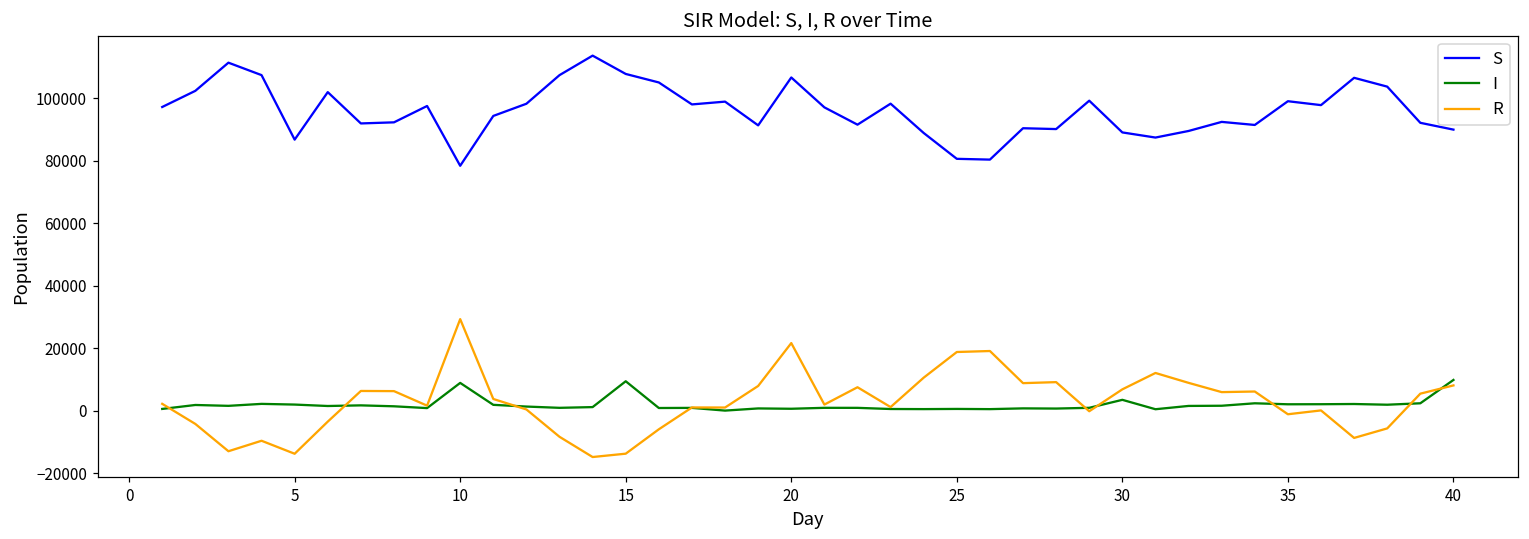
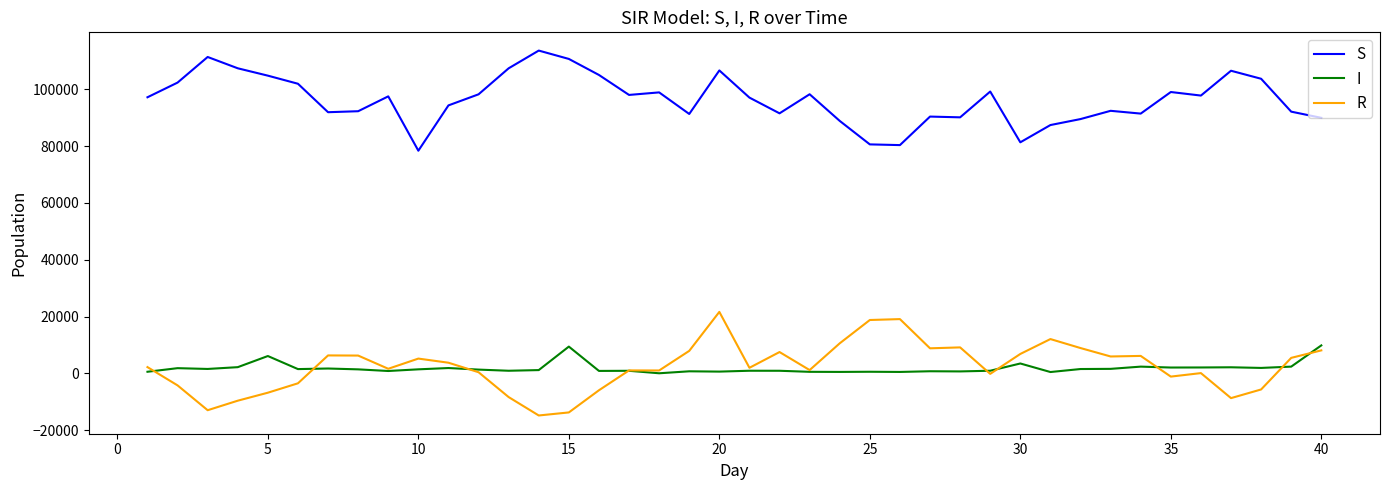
S, 5: 87000 -> 105000
I, 5: 2000 -> 6000
R, 5: -14000 -> -7000
I, 10: 9000 -> 1000
R, 10: 29000 -> 5000
S, 15: 108000 -> 111000
S, 30: 89000 -> 81000
